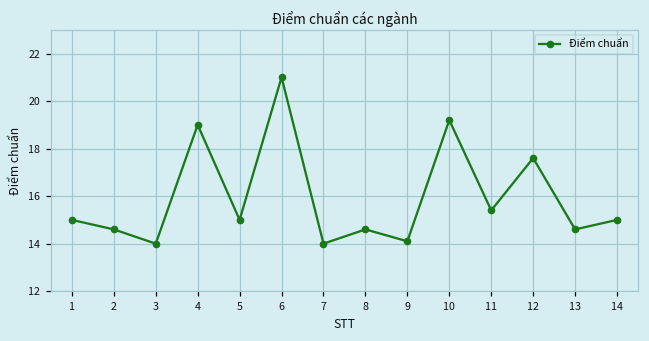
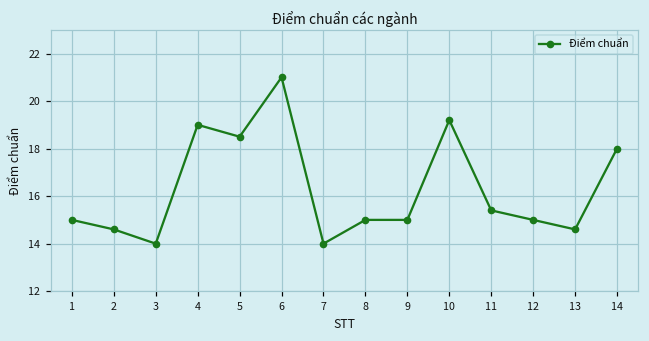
5: 15.0 -> 18.5
8: 14.6 -> 15.0
9: 14.1 -> 15.0
12: 17.6 -> 15.0
14: 15 -> 18
